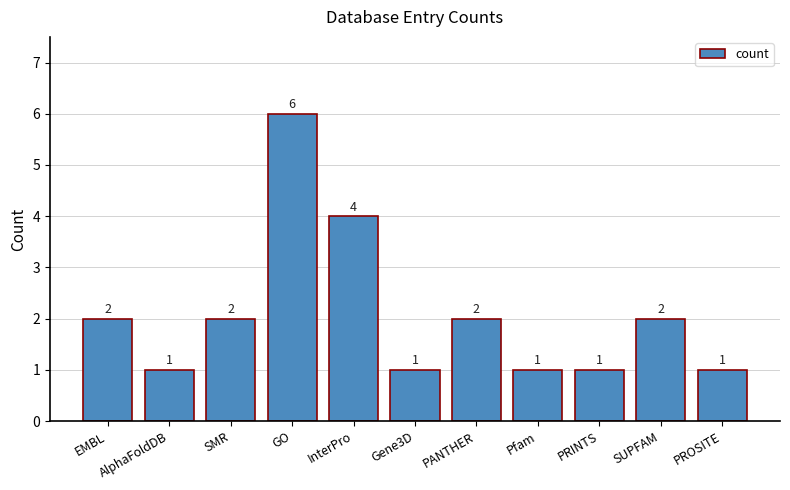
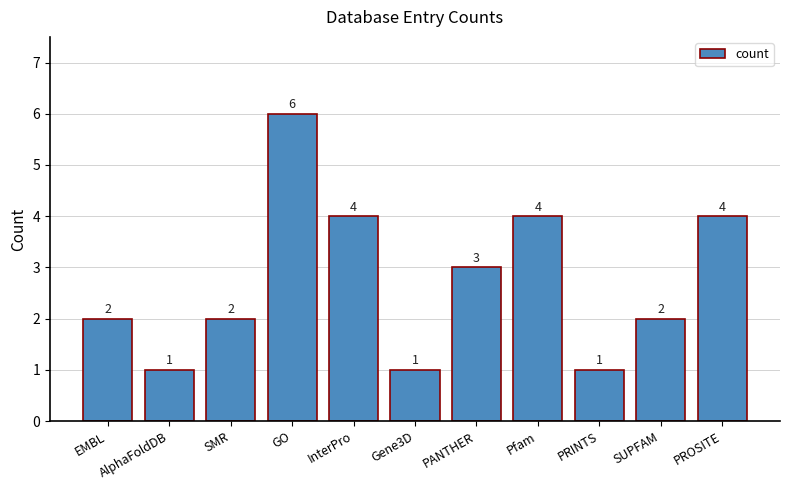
PANTHER: 2 -> 3
Pfam: 1 -> 4
PROSITE: 1 -> 4
